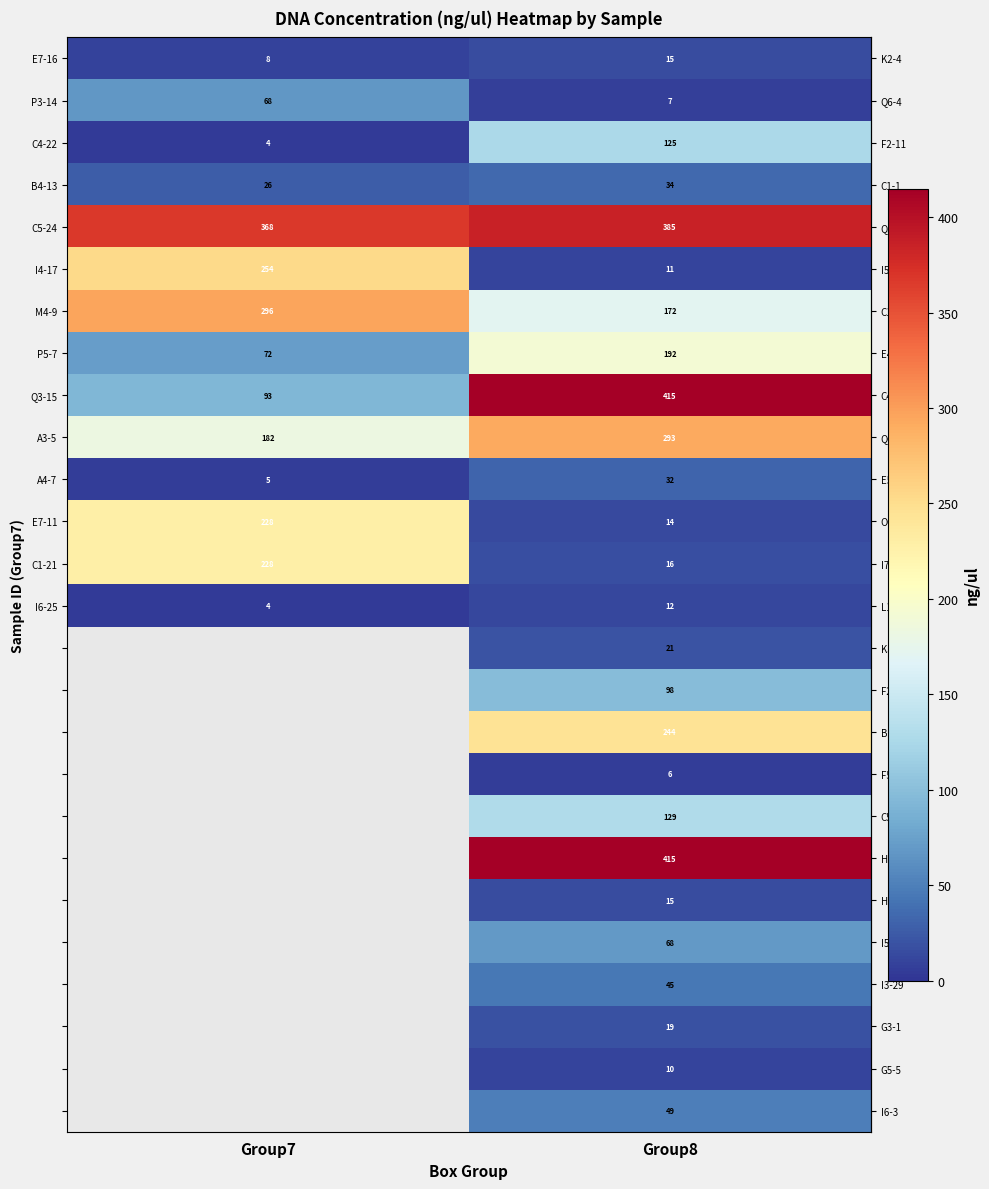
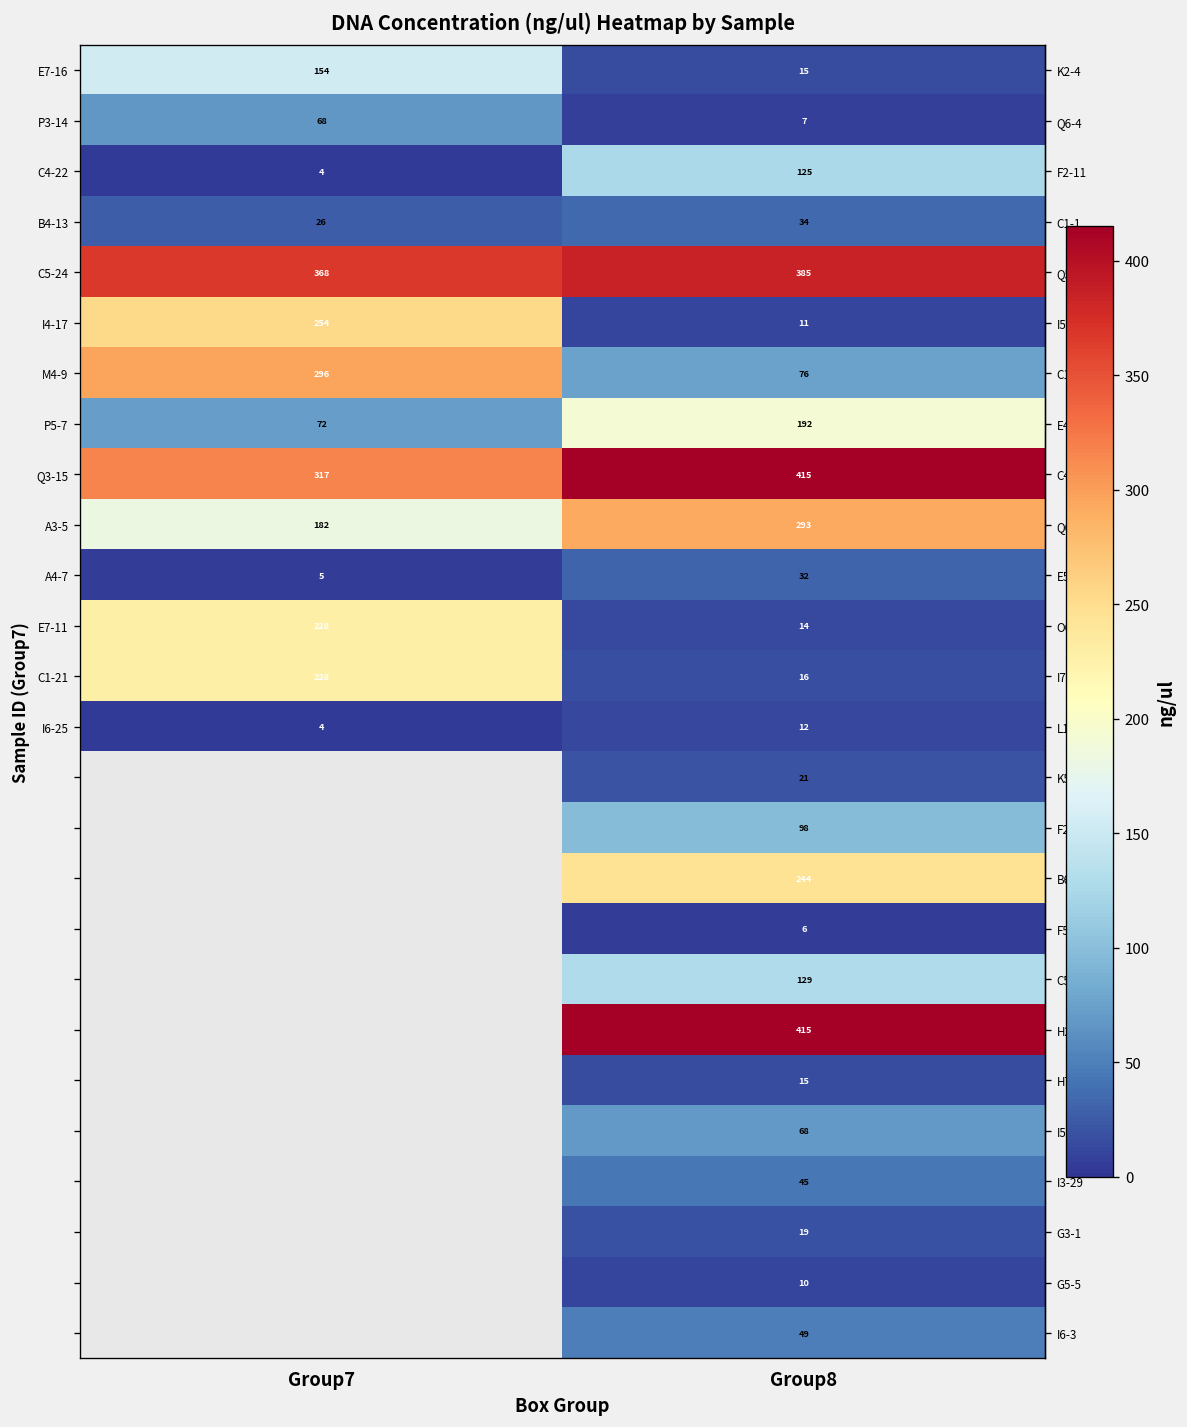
E7-16, Group7: 8 -> 154
M4-9, Group8: 172 -> 76
Q3-15, Group7: 93 -> 317
